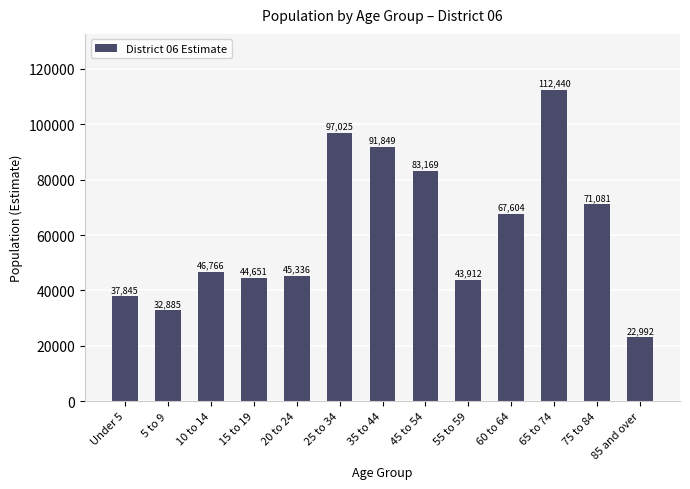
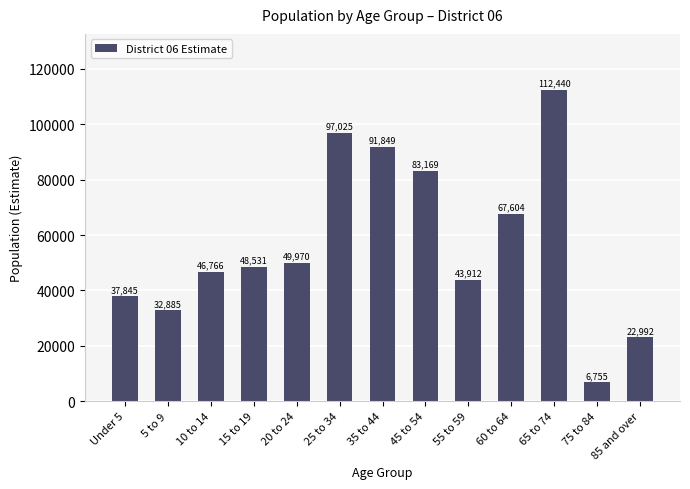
15 to 19: 44,651 -> 48,531
20 to 24: 45,336 -> 49,970
75 to 84: 71,081 -> 6,755
